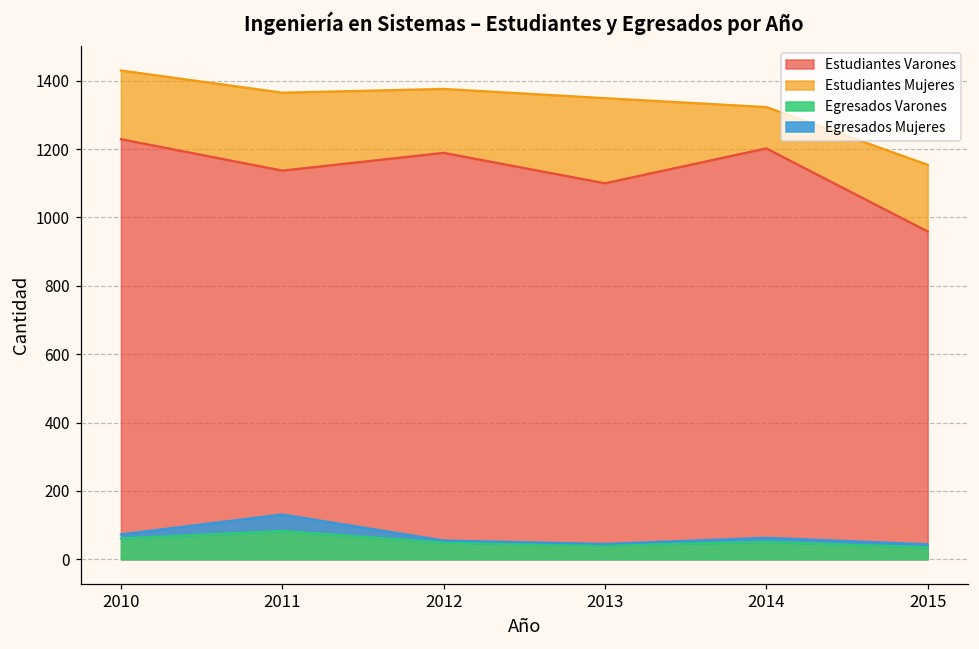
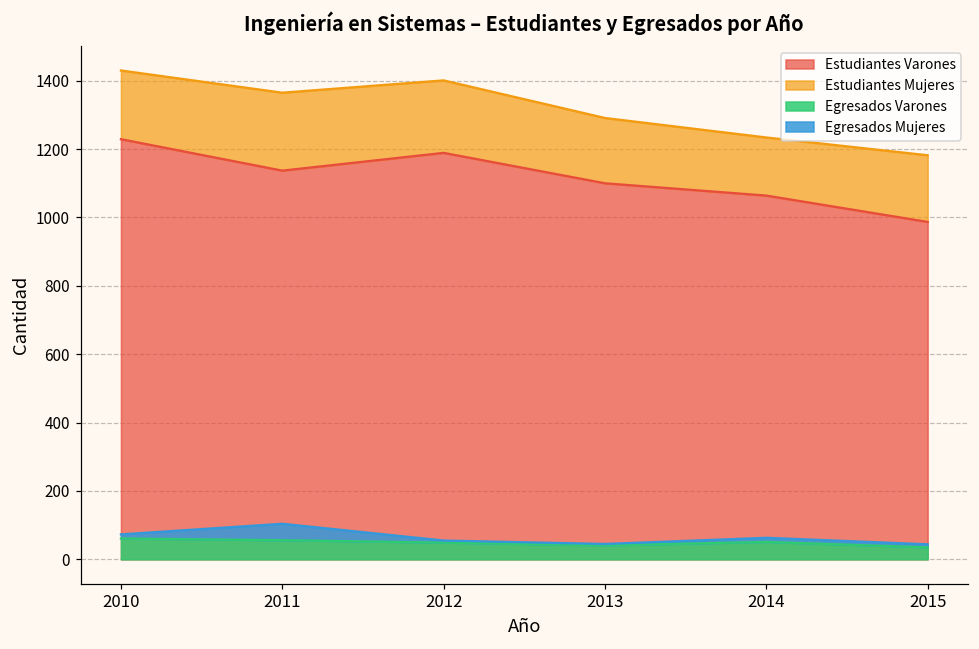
Egresados Varones, 2011: 80 -> 60
Estudiantes Mujeres, 2012: 190 -> 210
Estudiantes Mujeres, 2013: 250 -> 190
Estudiantes Varones, 2014: 1200 -> 1060
Estudiantes Mujeres, 2014: 120 -> 170
Estudiantes Varones, 2015: 960 -> 990
